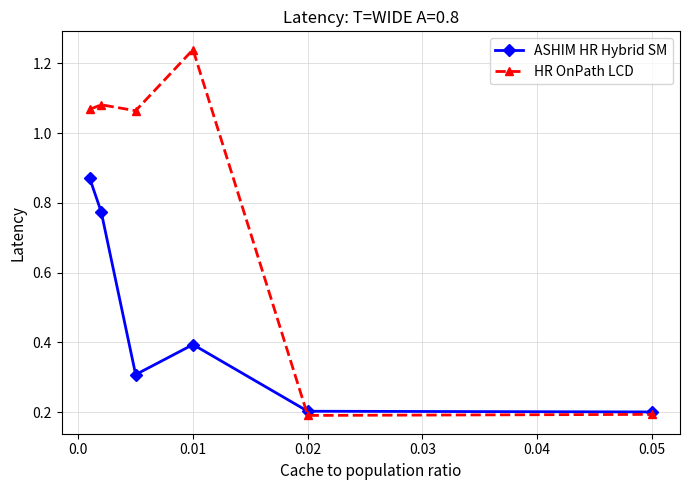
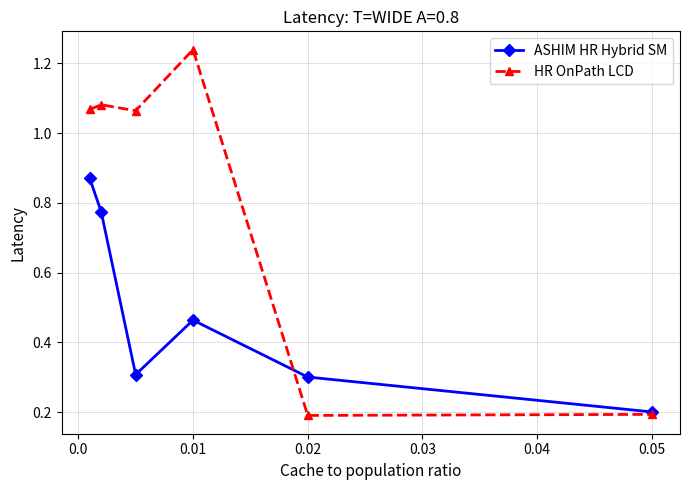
ASHIM HR Hybrid SM, 0.01: 0.39 -> 0.46
ASHIM HR Hybrid SM, 0.02: 0.20 -> 0.30
